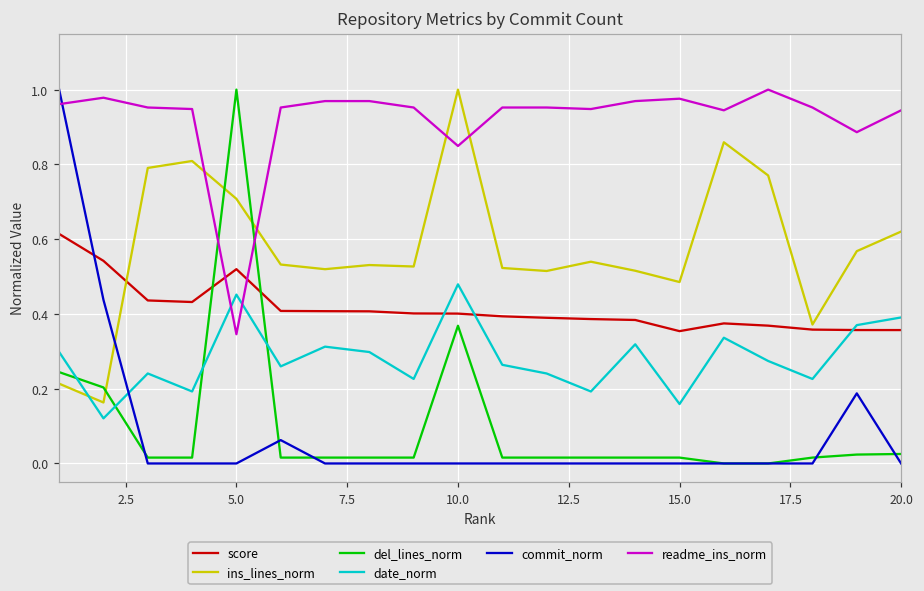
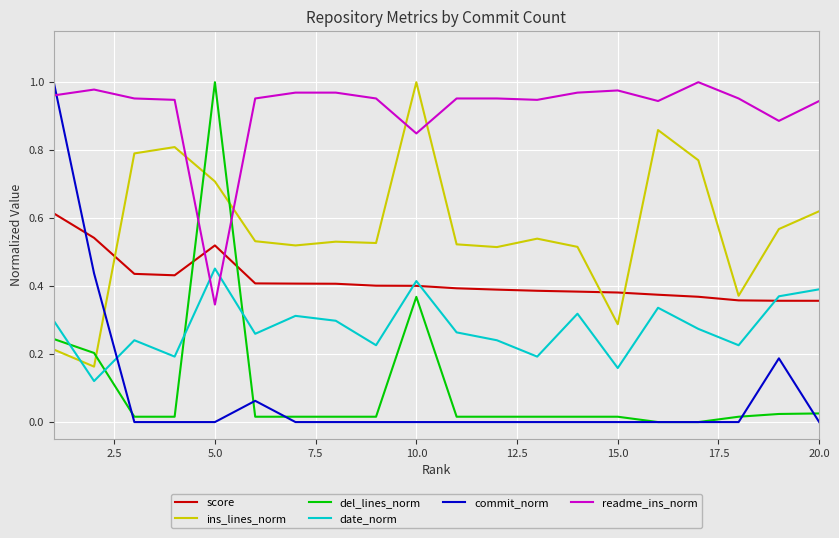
date_norm, 10.0: 0.48 -> 0.41
score, 15.0: 0.35 -> 0.38
ins_lines_norm, 15.0: 0.49 -> 0.29
